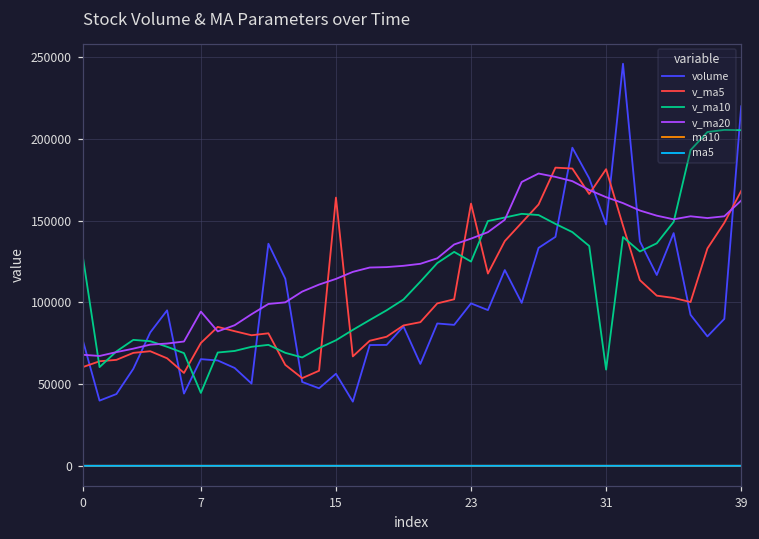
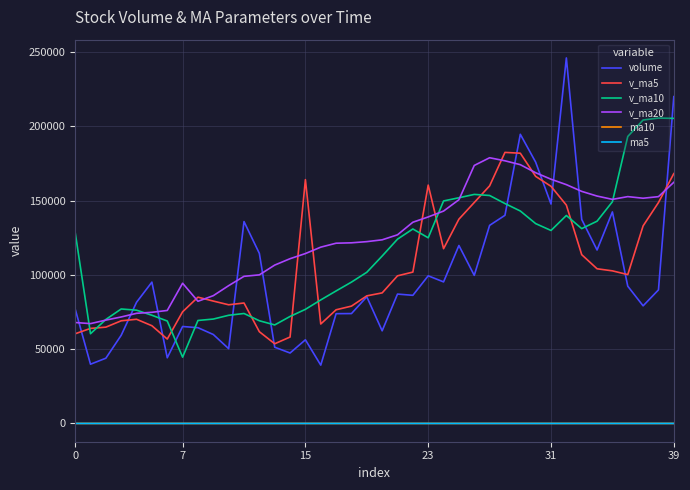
v_ma5, 31: 182000 -> 160000
v_ma10, 31: 59000 -> 130000
